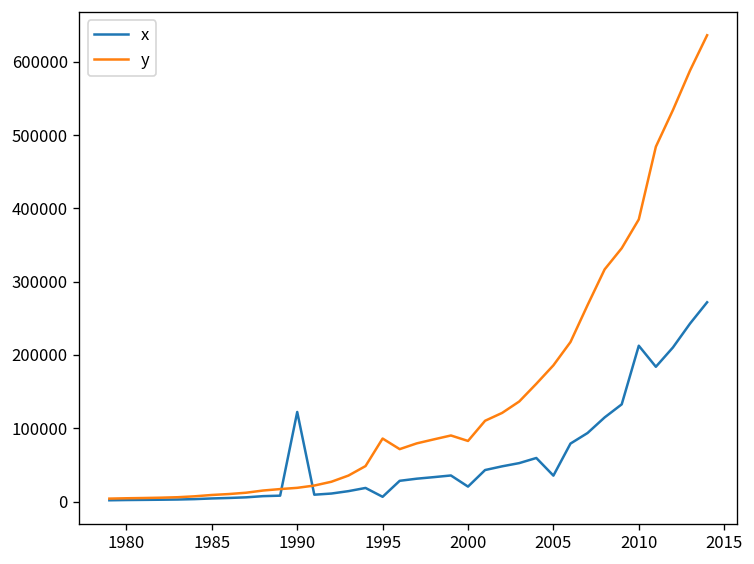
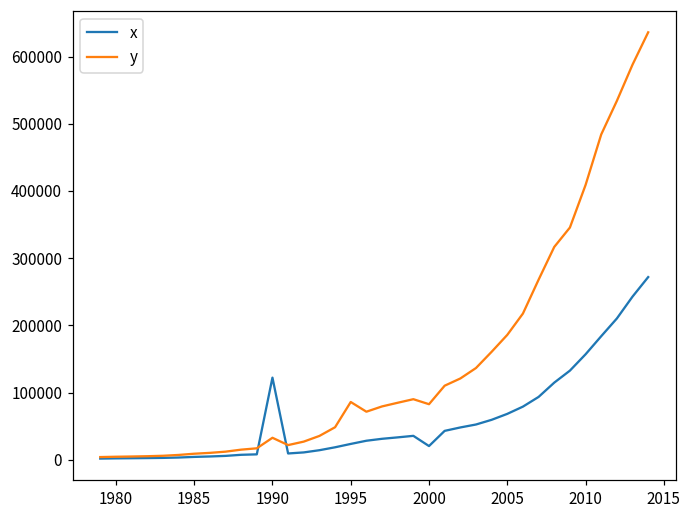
y, 1990: 20000 -> 30000
x, 1995: 10000 -> 20000
x, 2005: 40000 -> 70000
x, 2010: 210000 -> 160000
y, 2010: 380000 -> 410000
